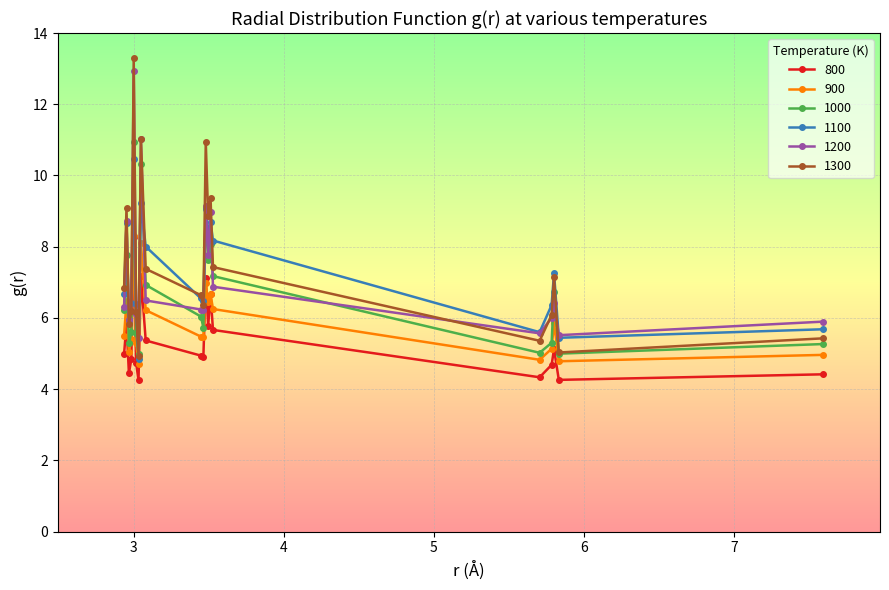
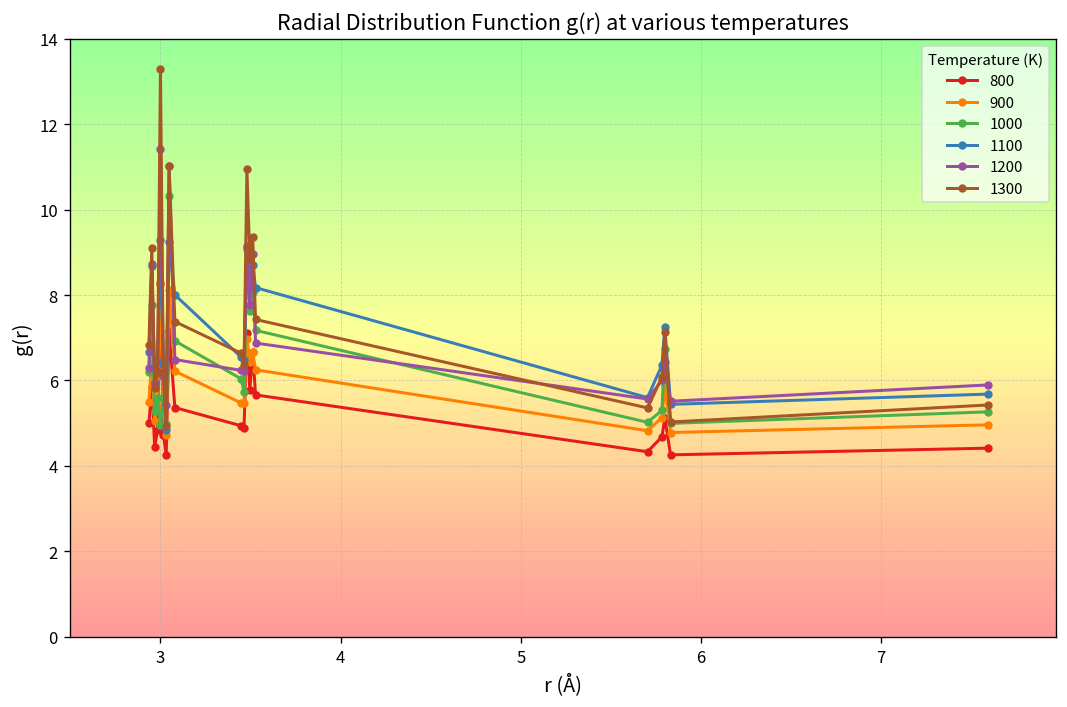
1000, 3: 10.9 -> 5.0
1100, 3: 10.5 -> 9.3
1200, 3: 12.9 -> 11.4
